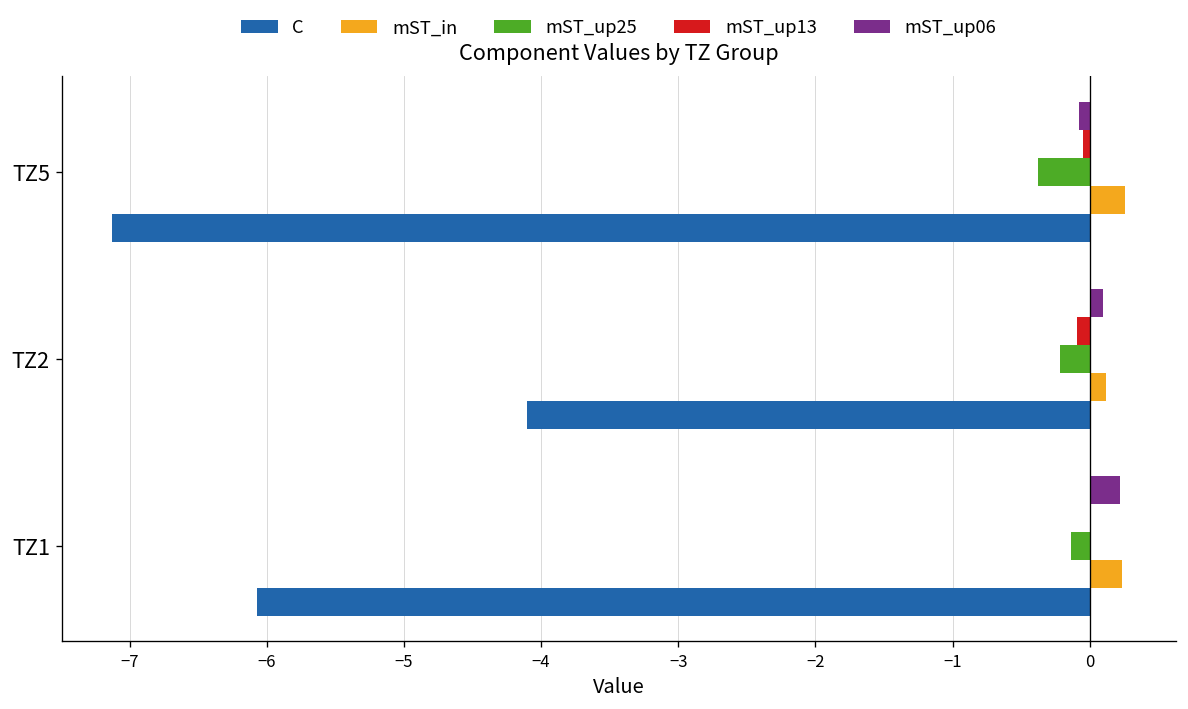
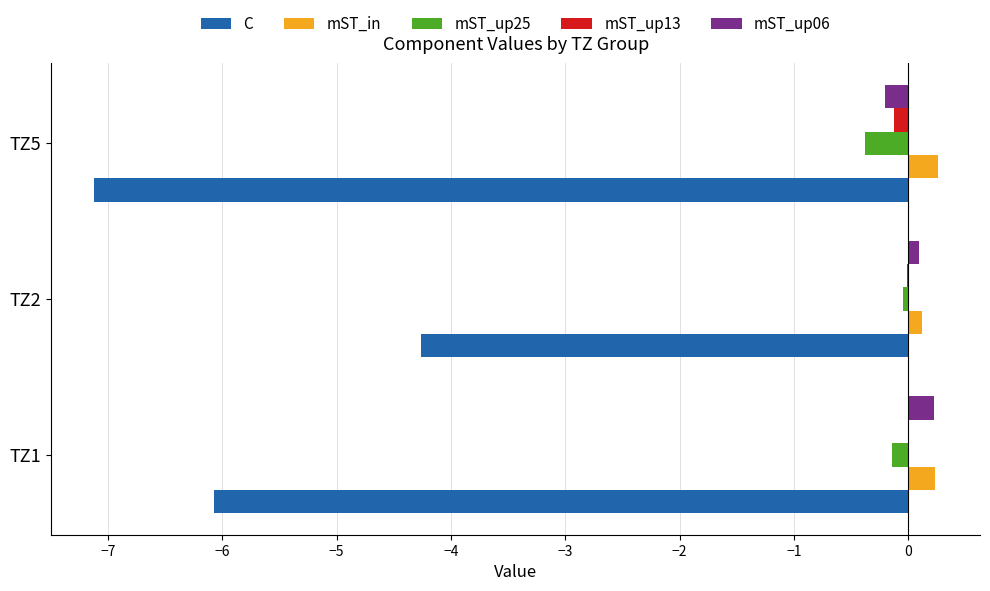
mST_up06, TZ5: -0.07 -> -0.21
mST_up13, TZ5: -0.05 -> -0.12
mST_up13, TZ2: -0.10 -> -0.01
mST_up25, TZ2: -0.22 -> -0.05
C, TZ2: -4.10 -> -4.26
